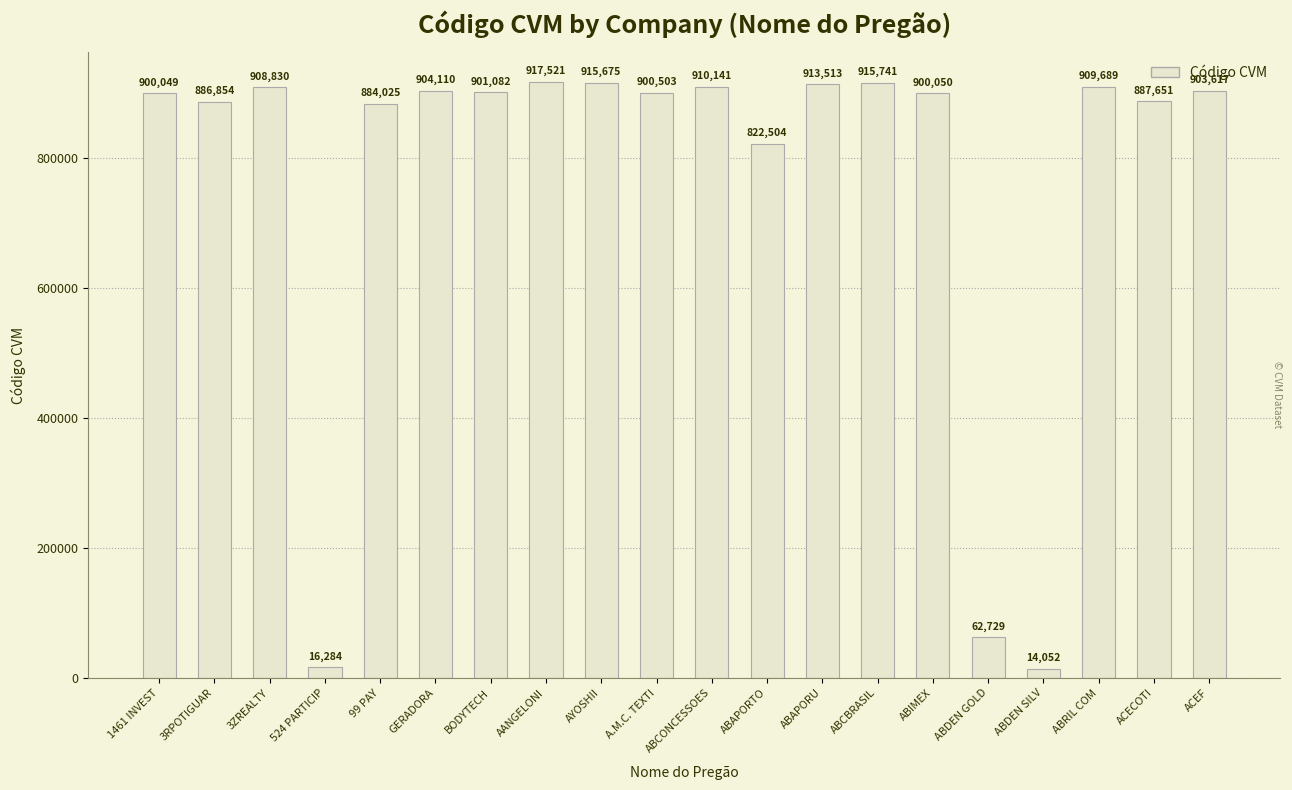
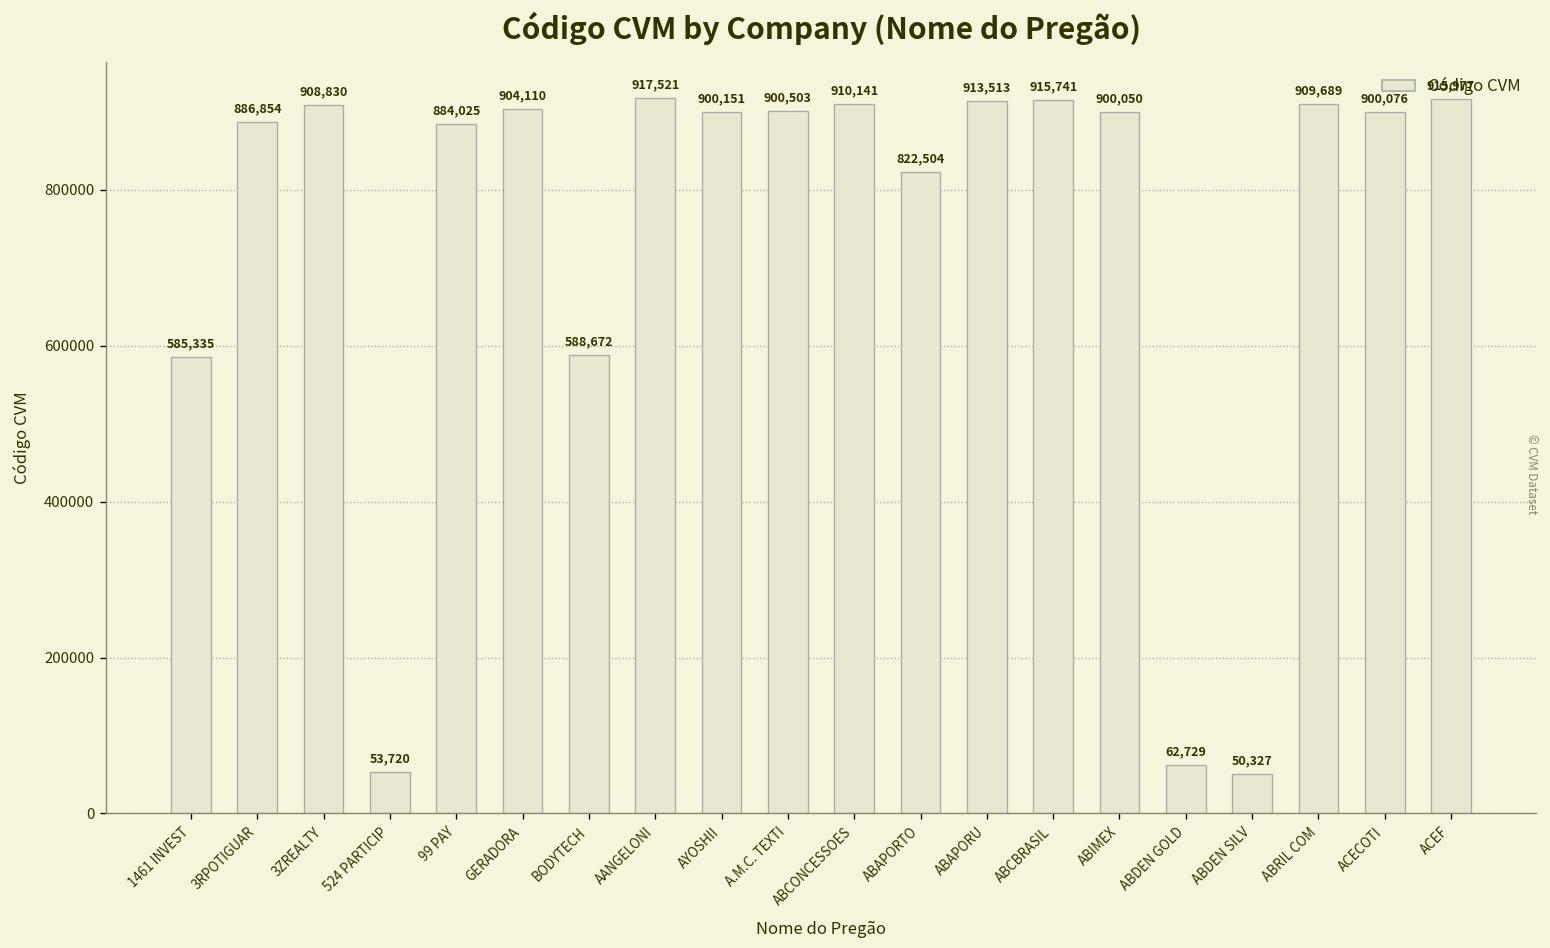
1461 INVEST: 900,049 -> 585,335
524 PARTICIP: 16,284 -> 53,720
BODYTECH: 901,082 -> 588,672
AYOSHII: 915,675 -> 900,151
ABDEN SILV: 14,052 -> 50,327
ACECOTI: 887,651 -> 900,076
ACEF: 903,617 -> 915,977
